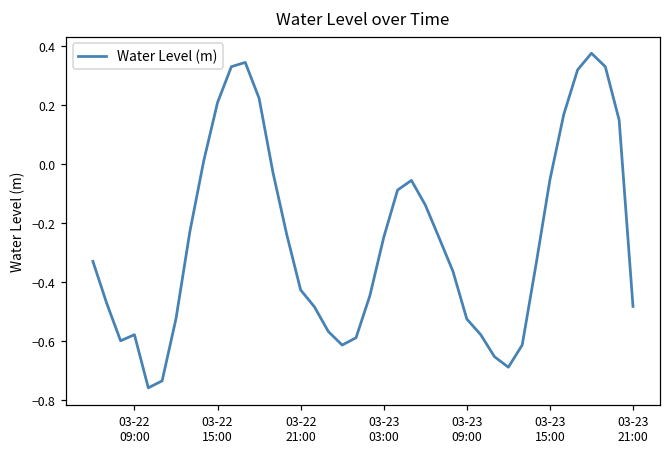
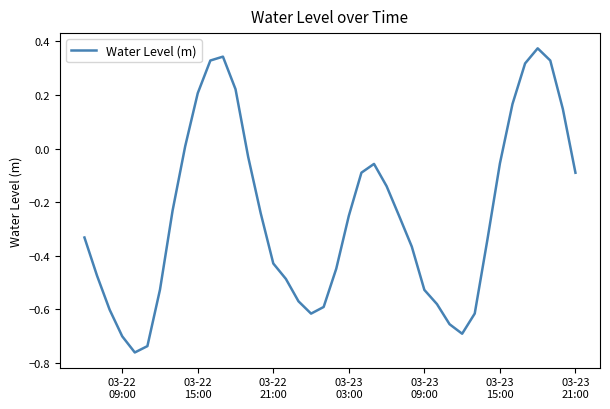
03-22 09:00: -0.58 -> -0.70
03-23 21:00: -0.48 -> -0.09
